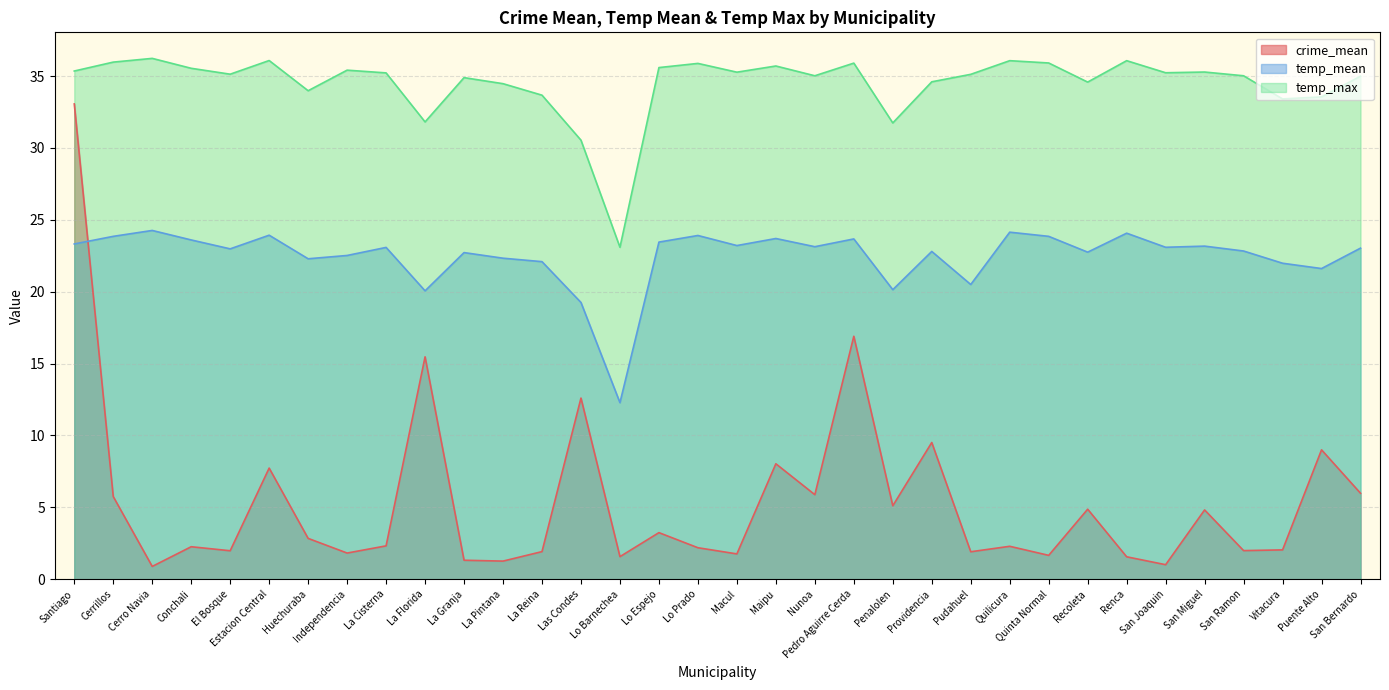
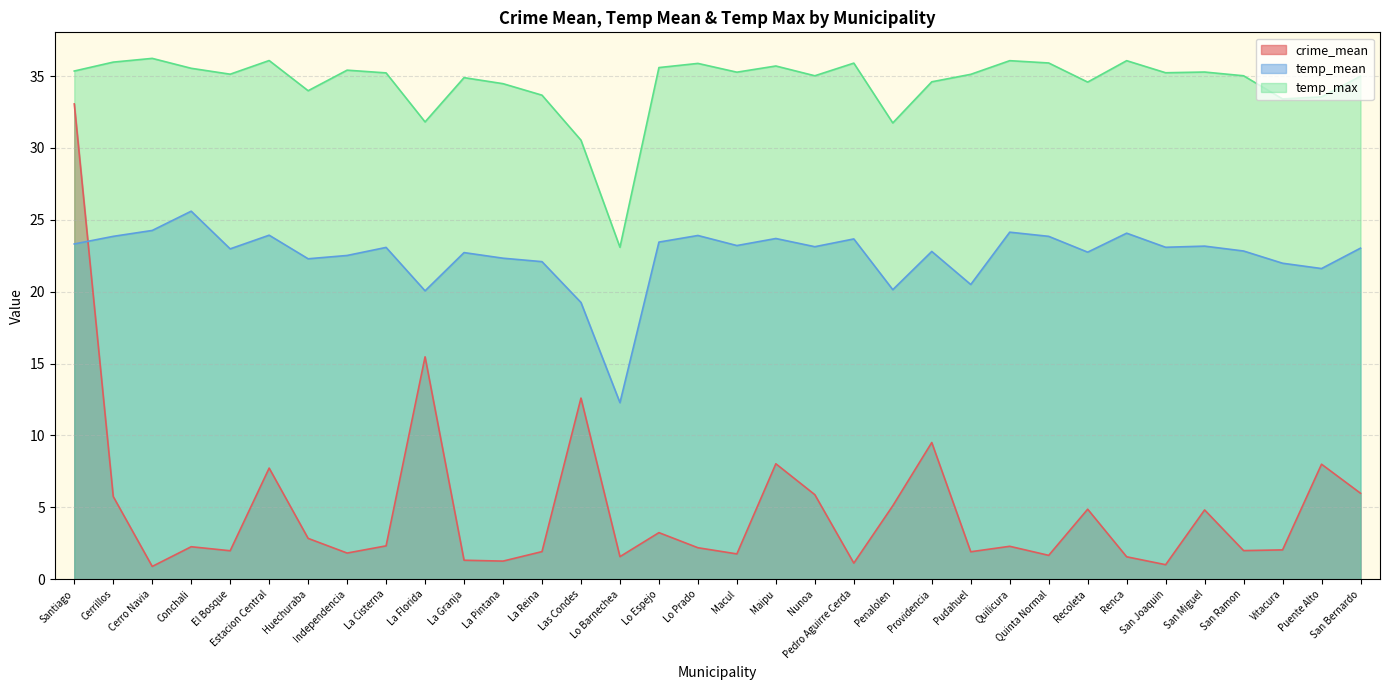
temp_mean, Conchali: 23.6 -> 25.6
crime_mean, Pedro Aguirre Cerda: 16.9 -> 1.1
crime_mean, Puente Alto: 9 -> 8
